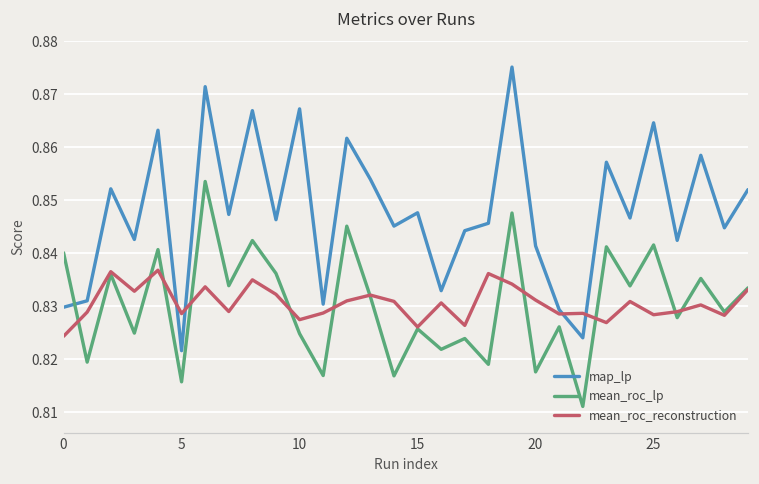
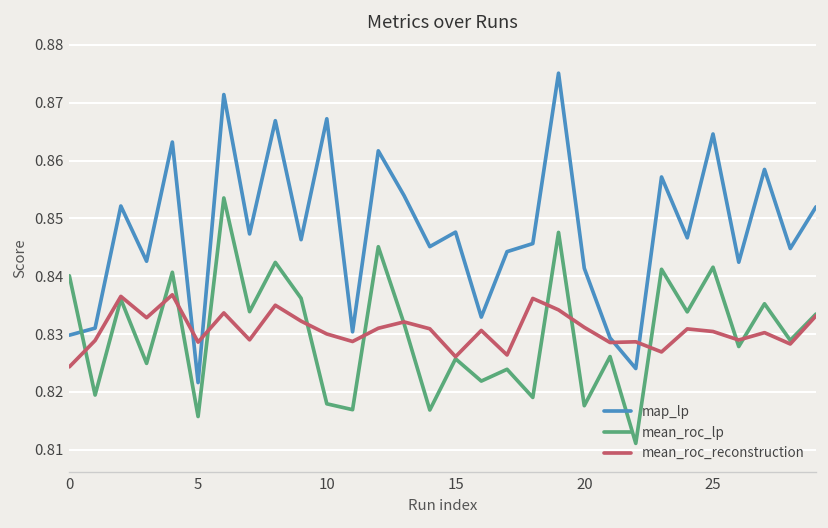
mean_roc_lp, 10: 0.825 -> 0.818
mean_roc_reconstruction, 10: 0.827 -> 0.830
mean_roc_reconstruction, 25: 0.828 -> 0.830
